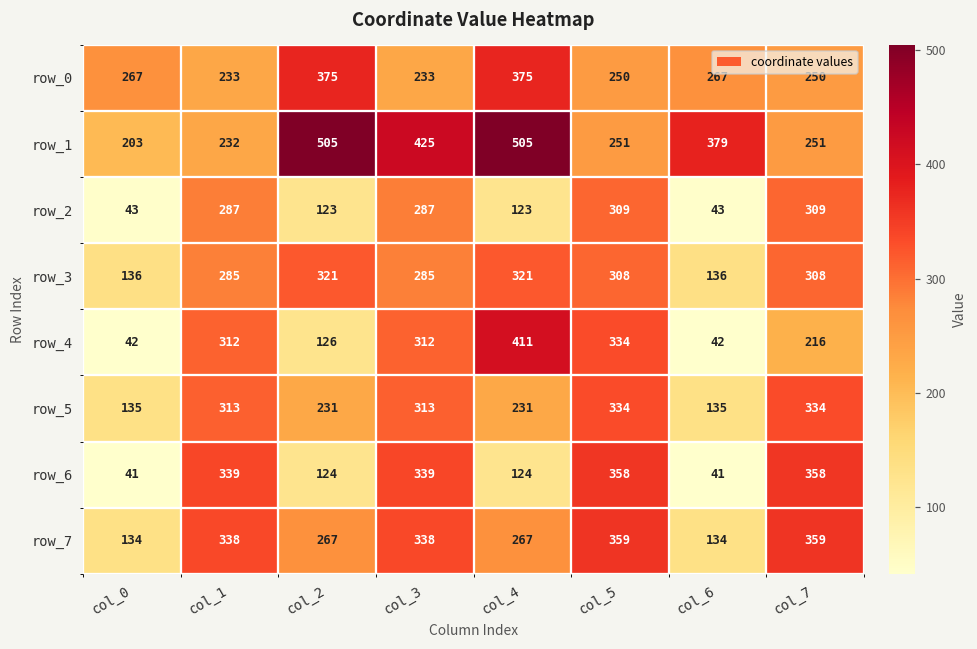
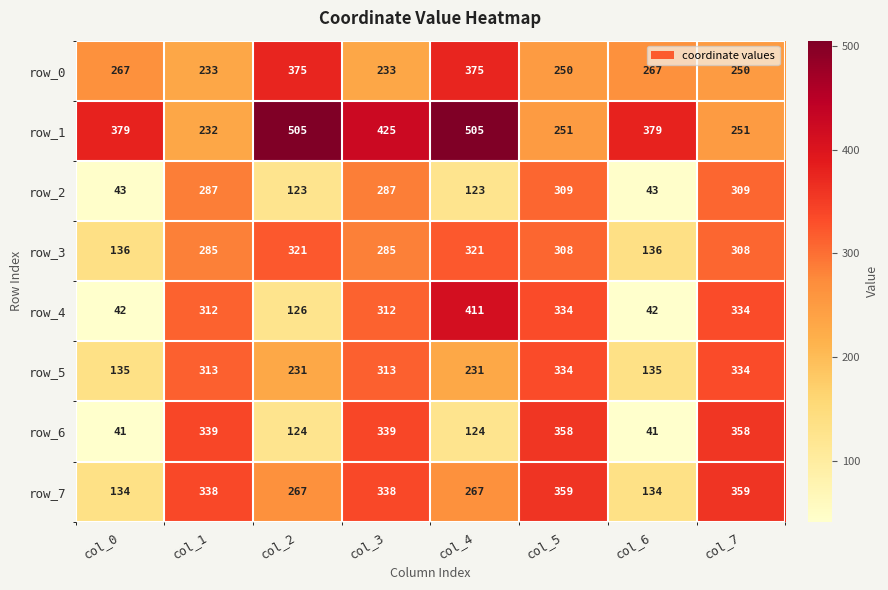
row_1, col_0: 203 -> 379
row_4, col_7: 216 -> 334
